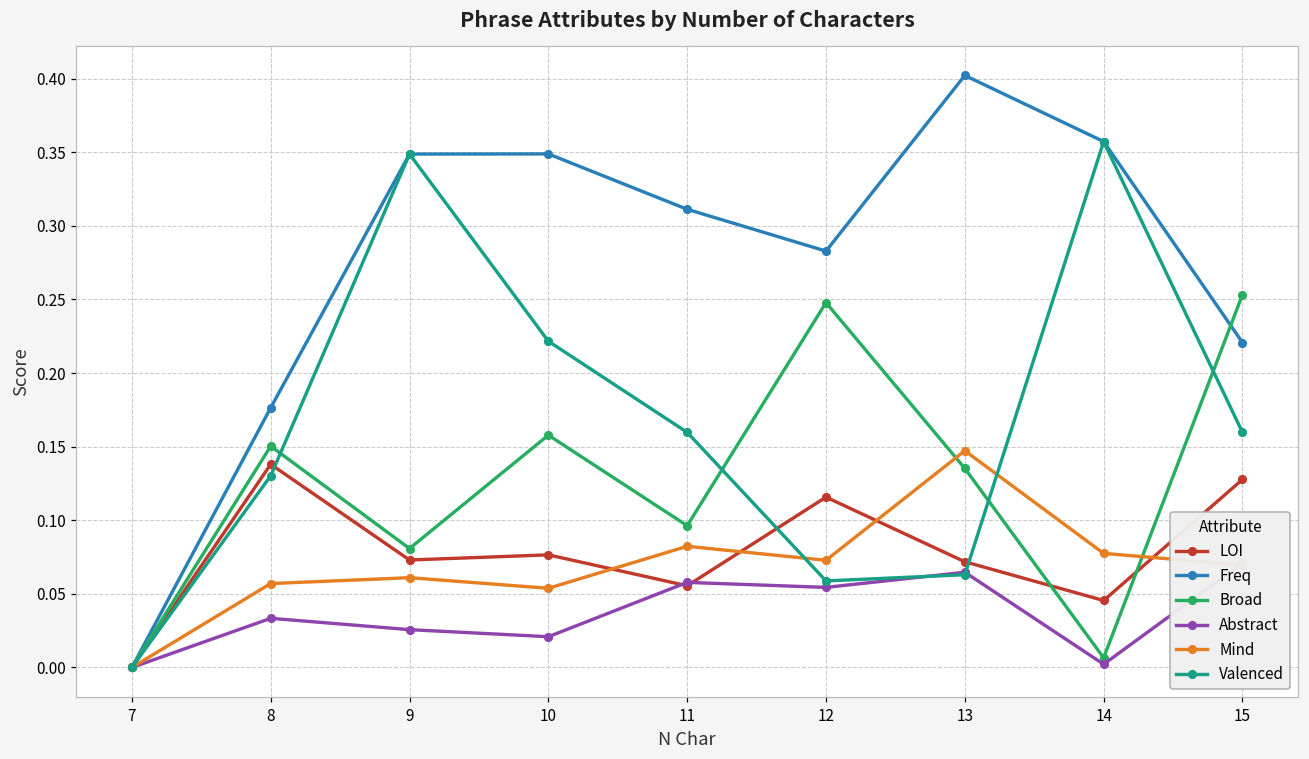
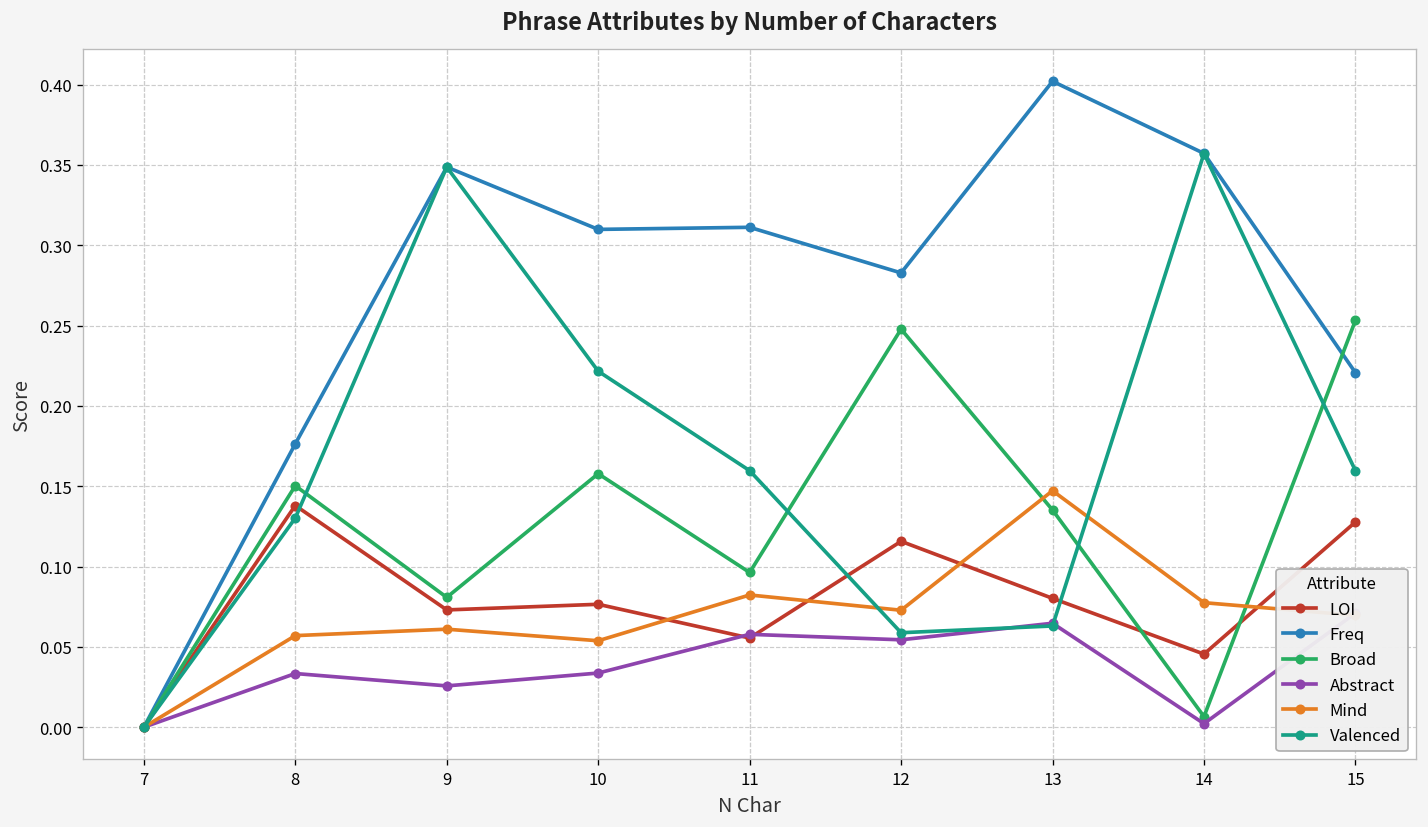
Freq, 10: 0.349 -> 0.310
Abstract, 10: 0.021 -> 0.034
LOI, 13: 0.072 -> 0.080
